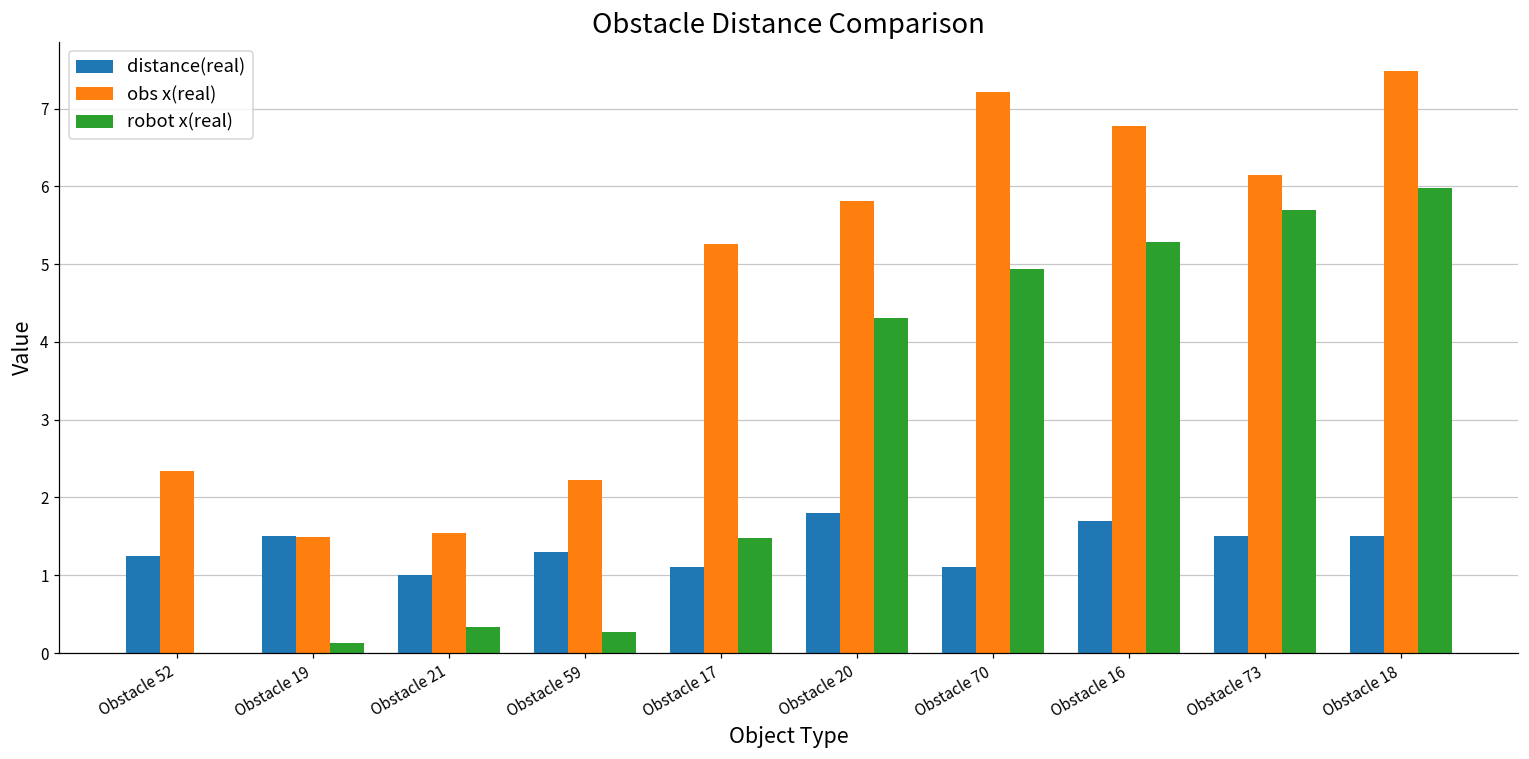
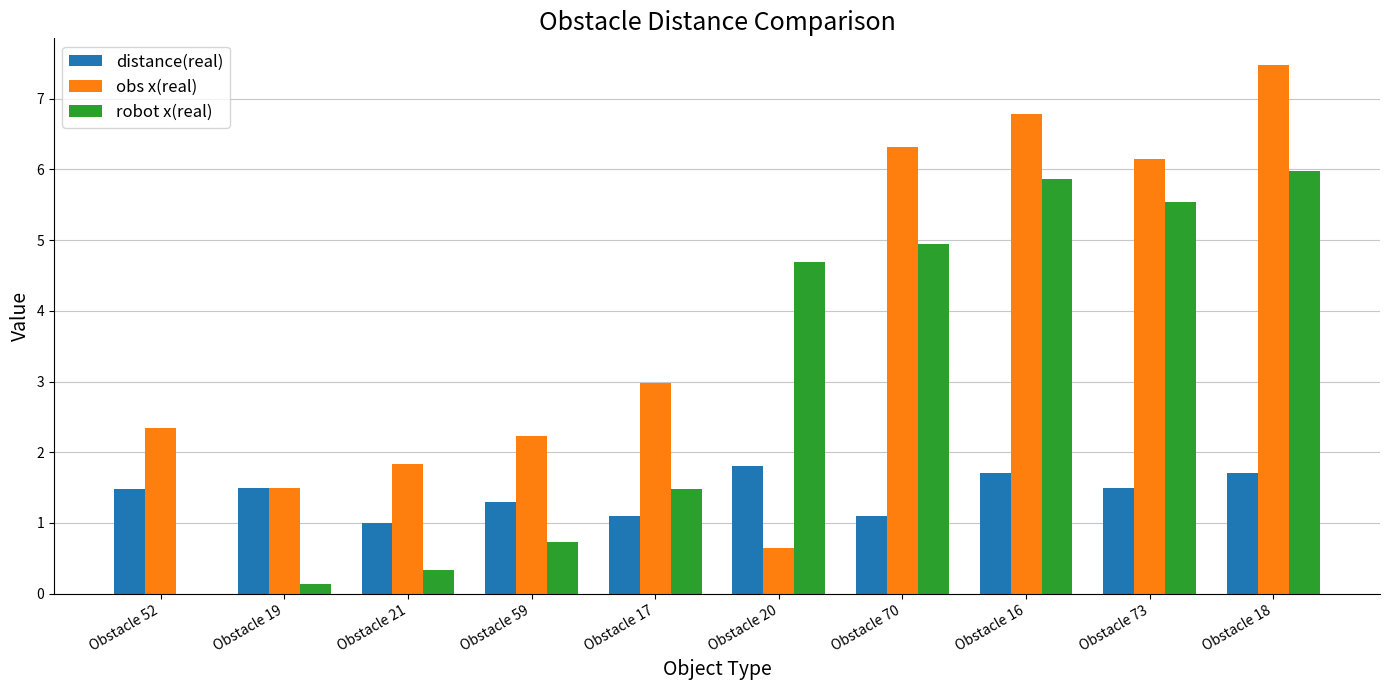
distance(real), Obstacle 52: 1.3 -> 1.5
obs x(real), Obstacle 21: 1.5 -> 1.8
robot x(real), Obstacle 59: 0.3 -> 0.7
obs x(real), Obstacle 17: 5.3 -> 3.0
obs x(real), Obstacle 20: 5.8 -> 0.7
robot x(real), Obstacle 20: 4.3 -> 4.7
obs x(real), Obstacle 70: 7.2 -> 6.3
robot x(real), Obstacle 16: 5.3 -> 5.9
robot x(real), Obstacle 73: 5.7 -> 5.5
distance(real), Obstacle 18: 1.5 -> 1.7
